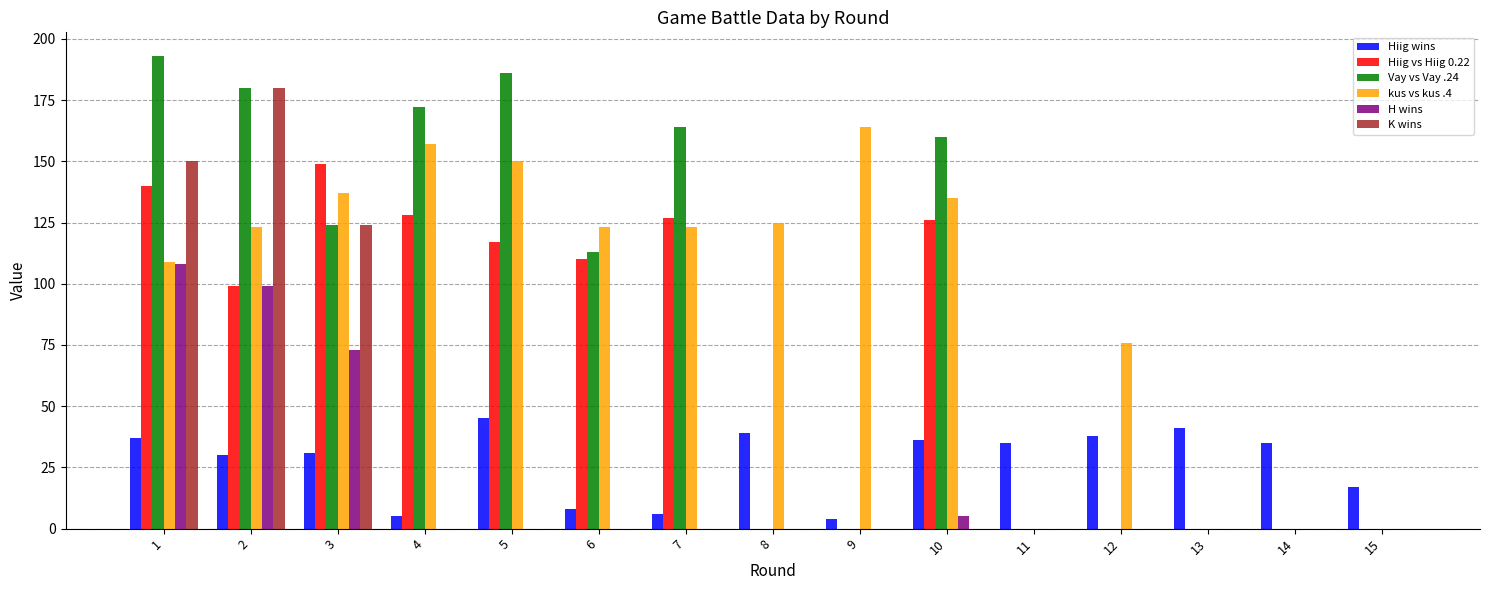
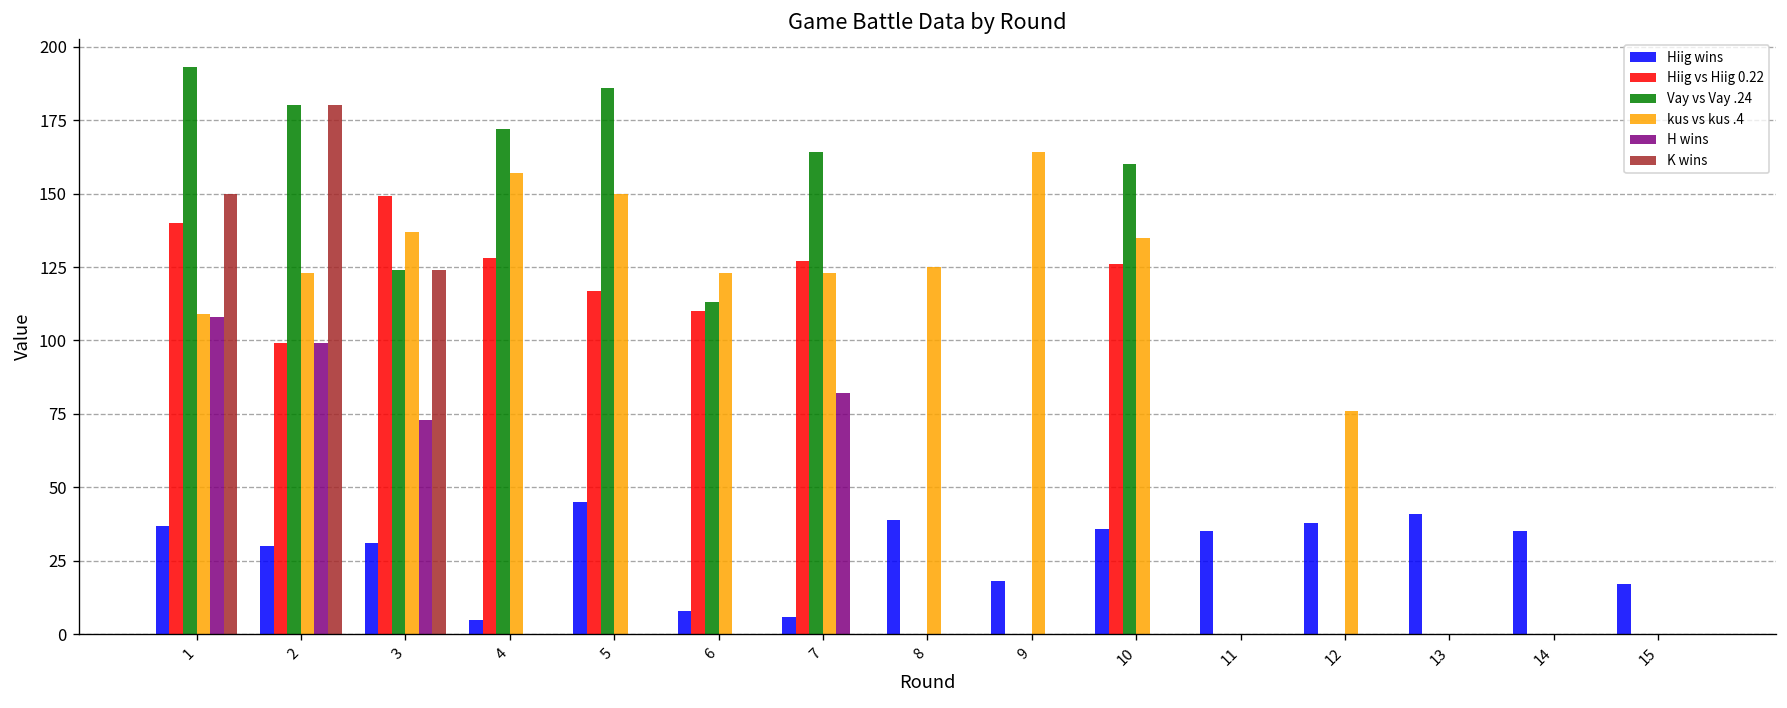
H wins, 7: 0 -> 82
Hiig wins, 9: 4 -> 18
H wins, 10: 5 -> 0
